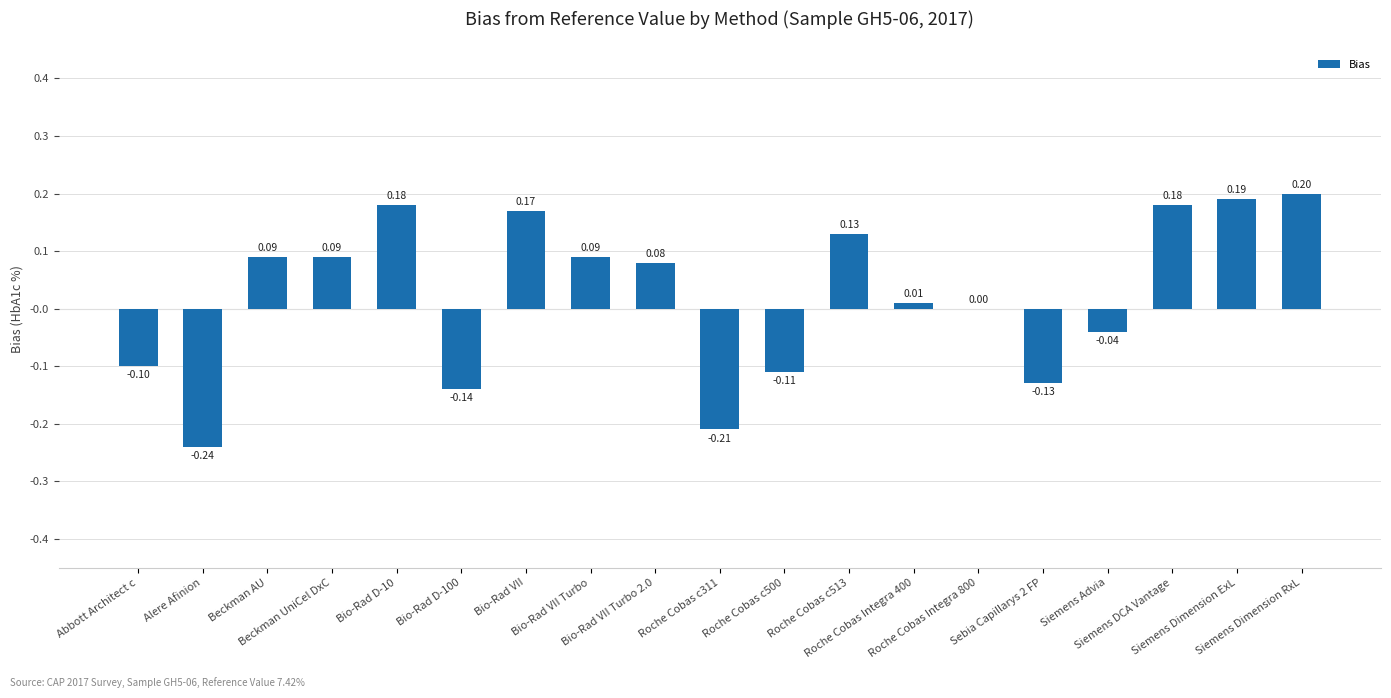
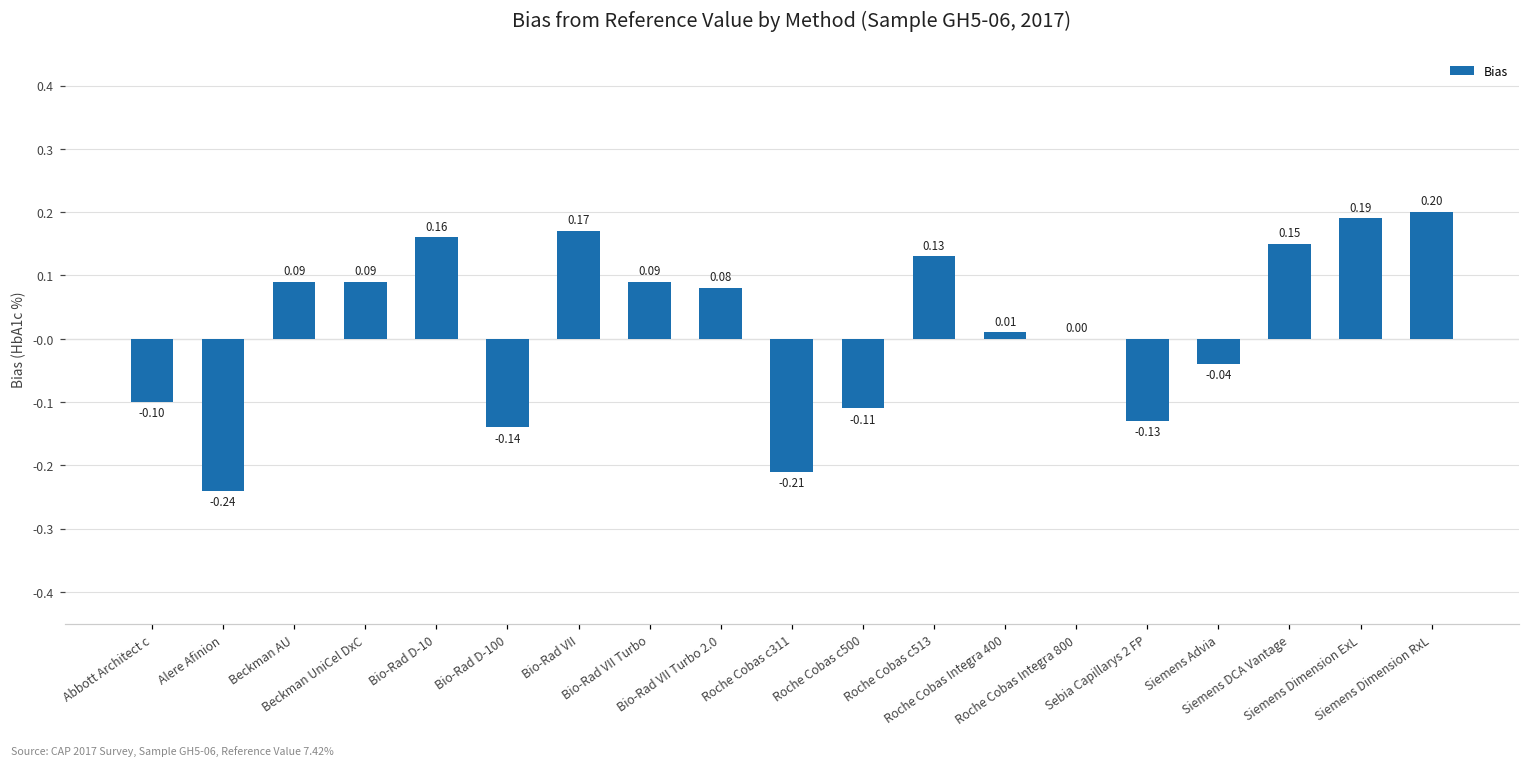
Bio-Rad D-10: 0.18 -> 0.16
Siemens DCA Vantage: 0.18 -> 0.15
